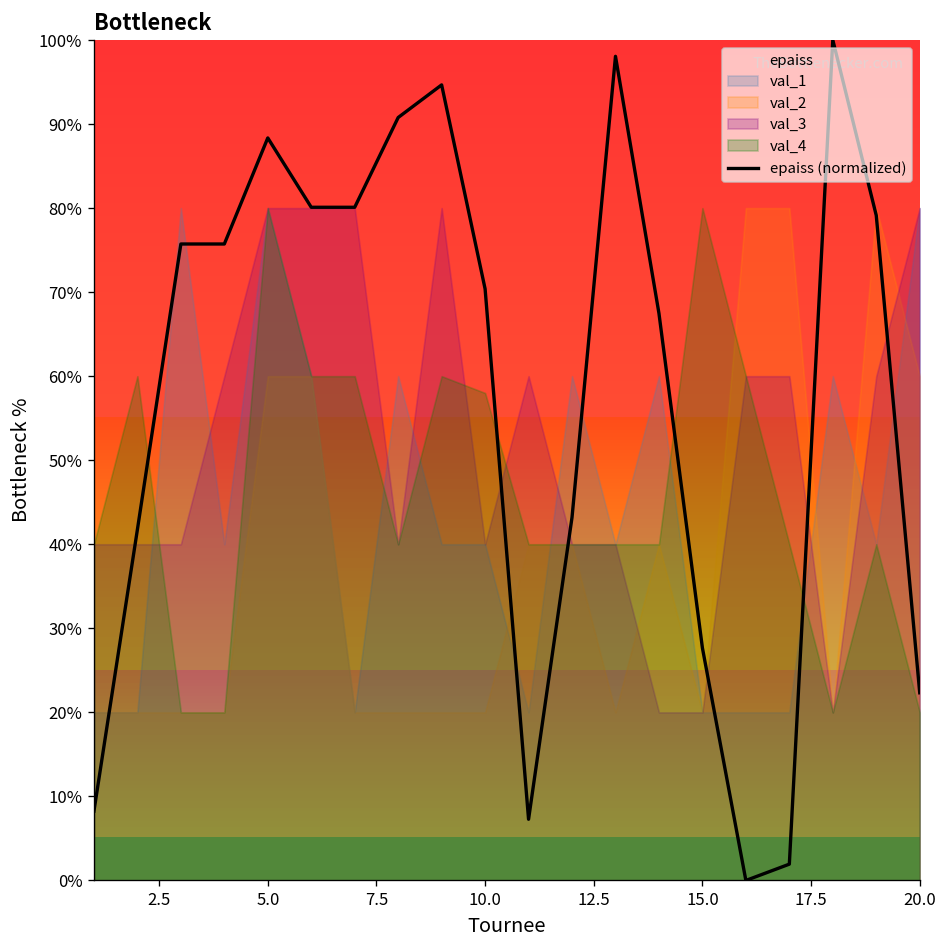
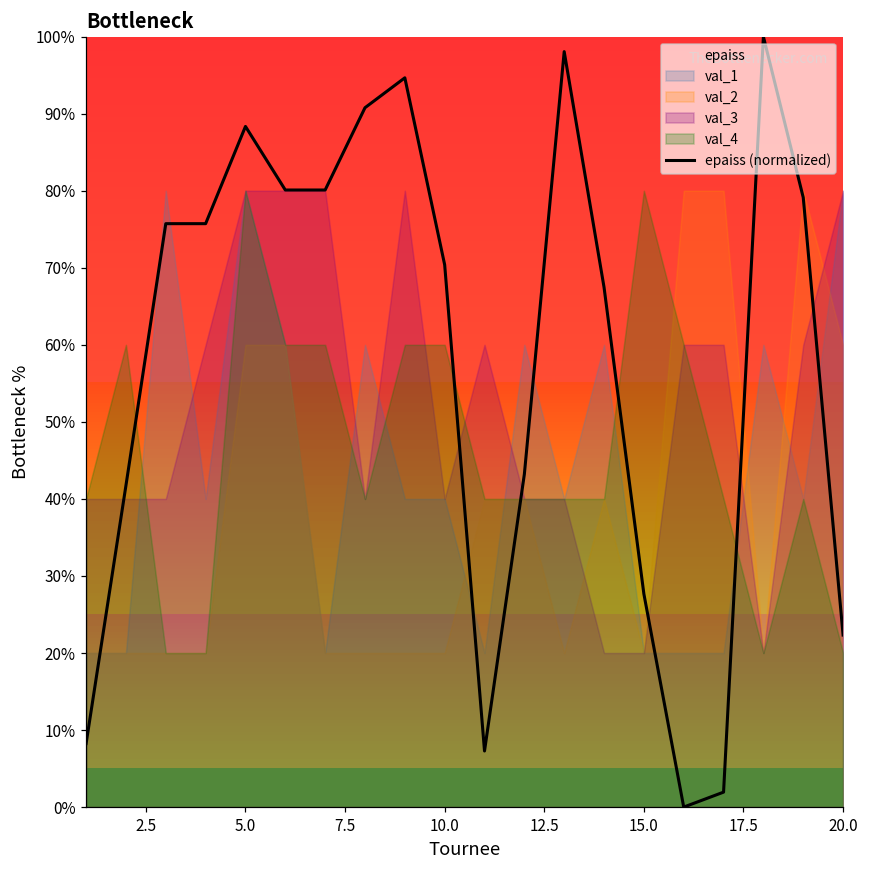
val_4, 10.0: 58% -> 60%
